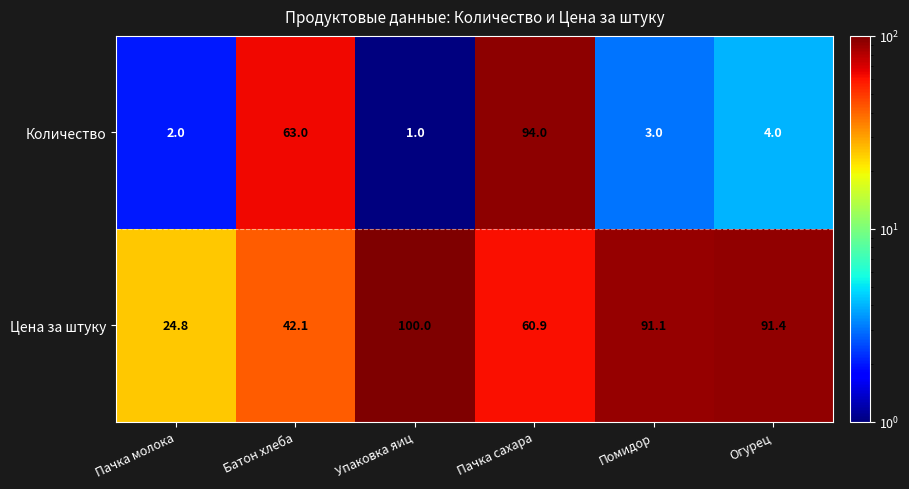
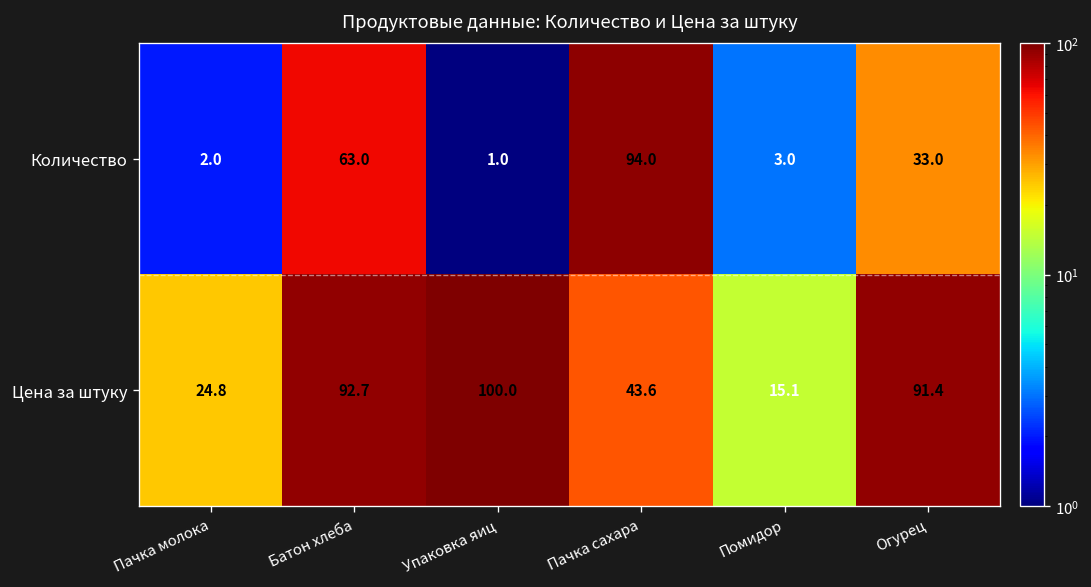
Количество, Огурец: 4.0 -> 33.0
Цена за штуку, Батон хлеба: 42.1 -> 92.7
Цена за штуку, Пачка сахара: 60.9 -> 43.6
Цена за штуку, Помидор: 91.1 -> 15.1
